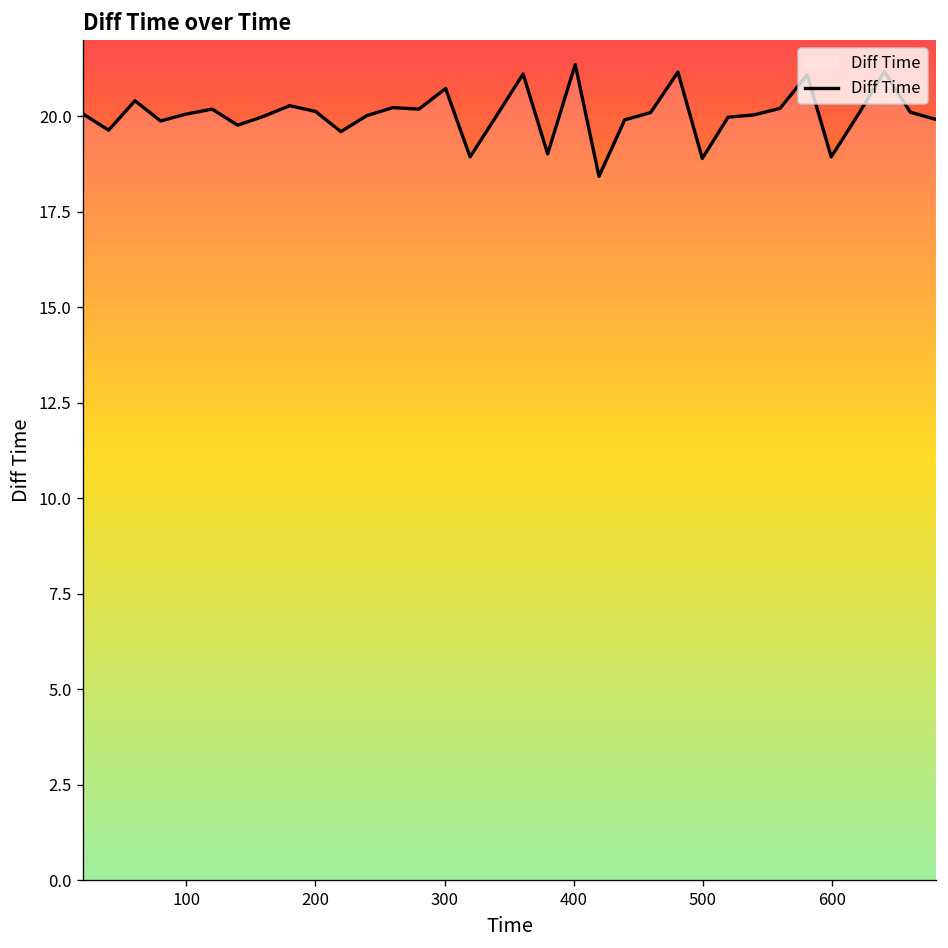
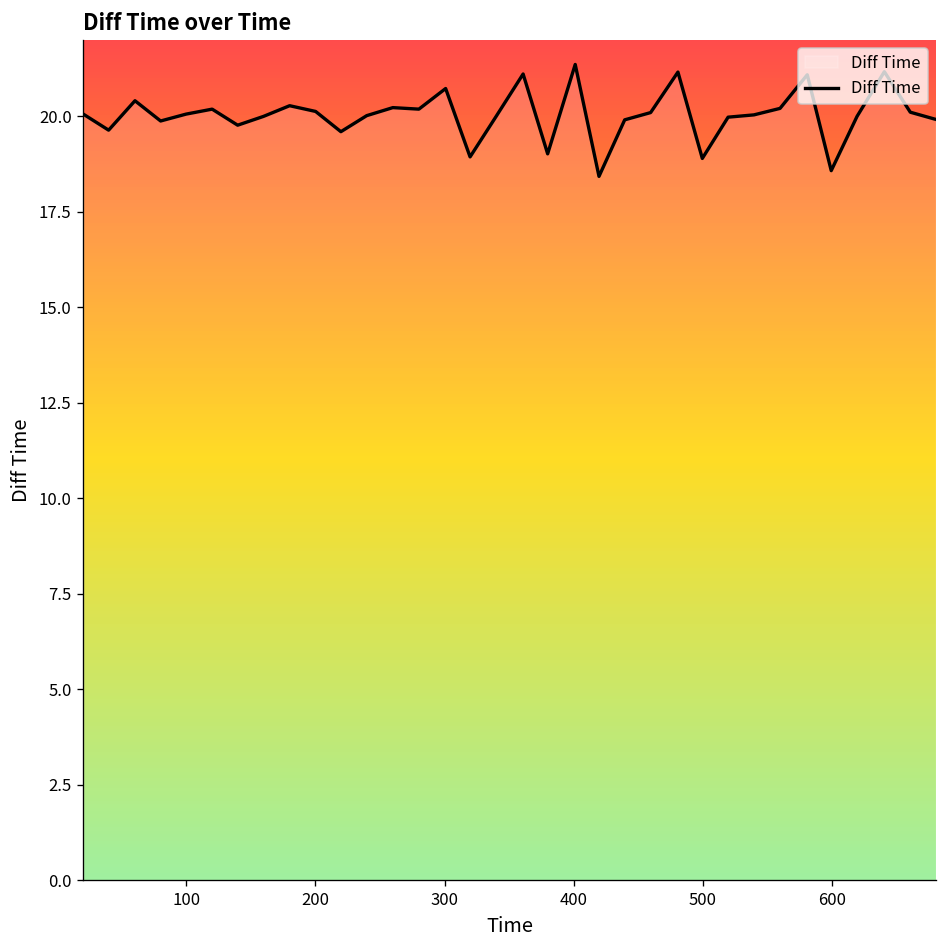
600: 18.9 -> 18.6
